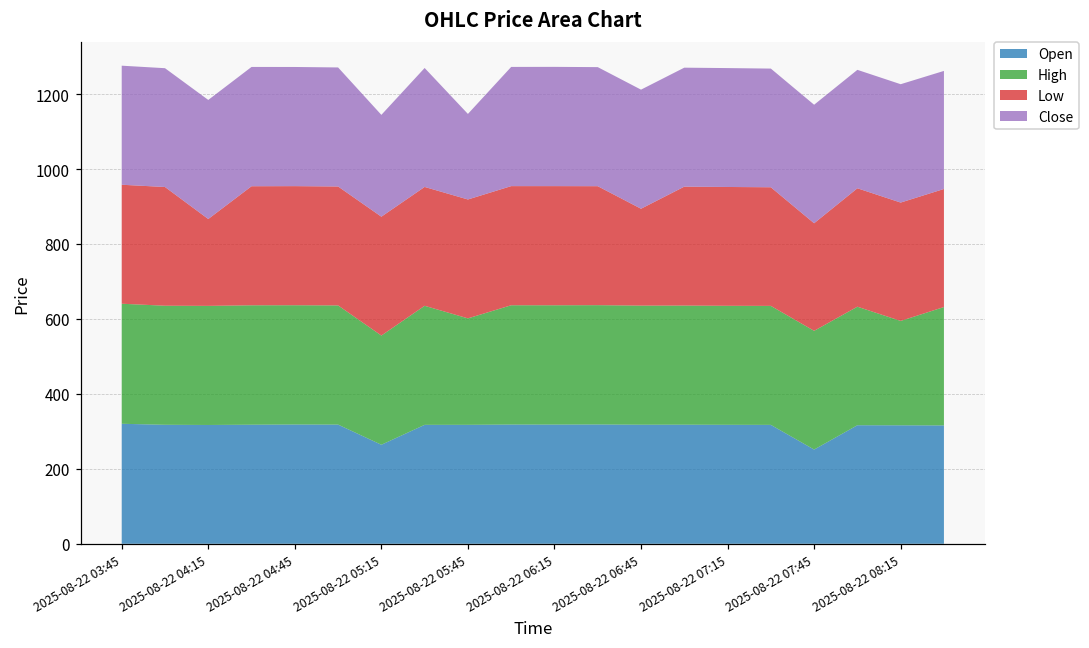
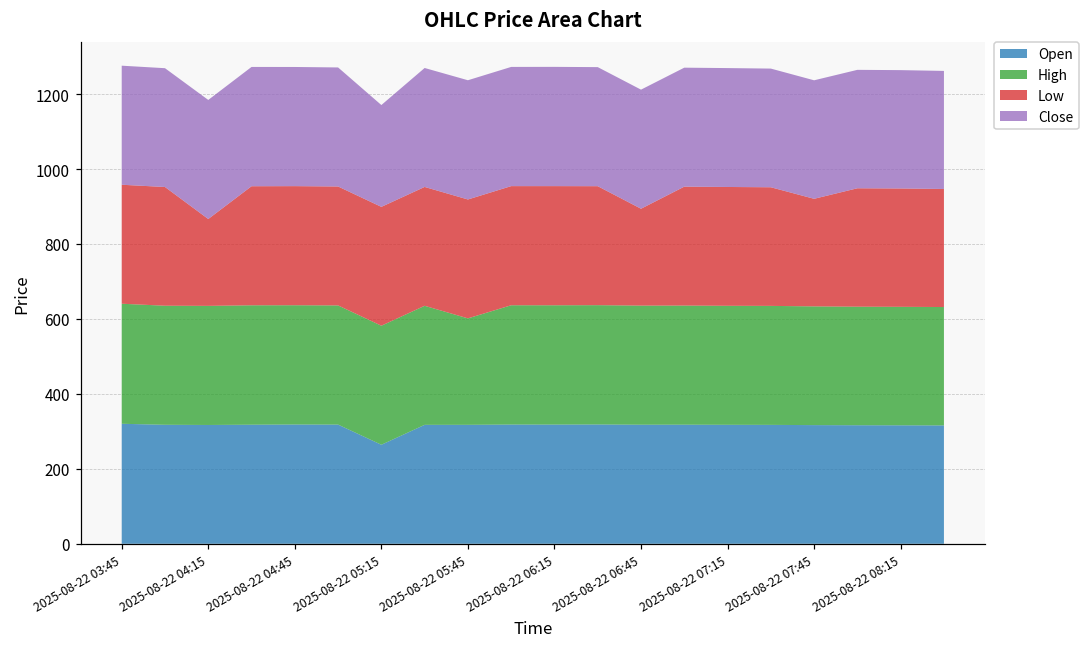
High, 2025-08-22 05:15: 290 -> 320
Close, 2025-08-22 05:45: 230 -> 320
Open, 2025-08-22 07:45: 250 -> 320
High, 2025-08-22 08:15: 280 -> 320
